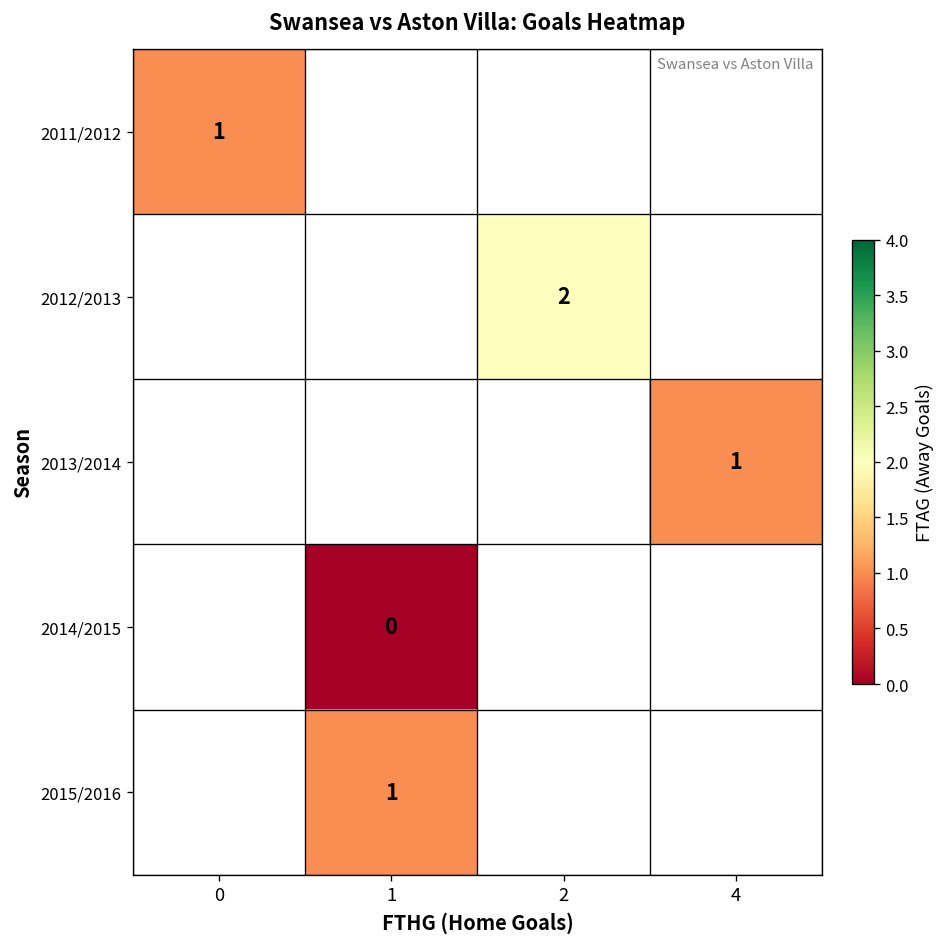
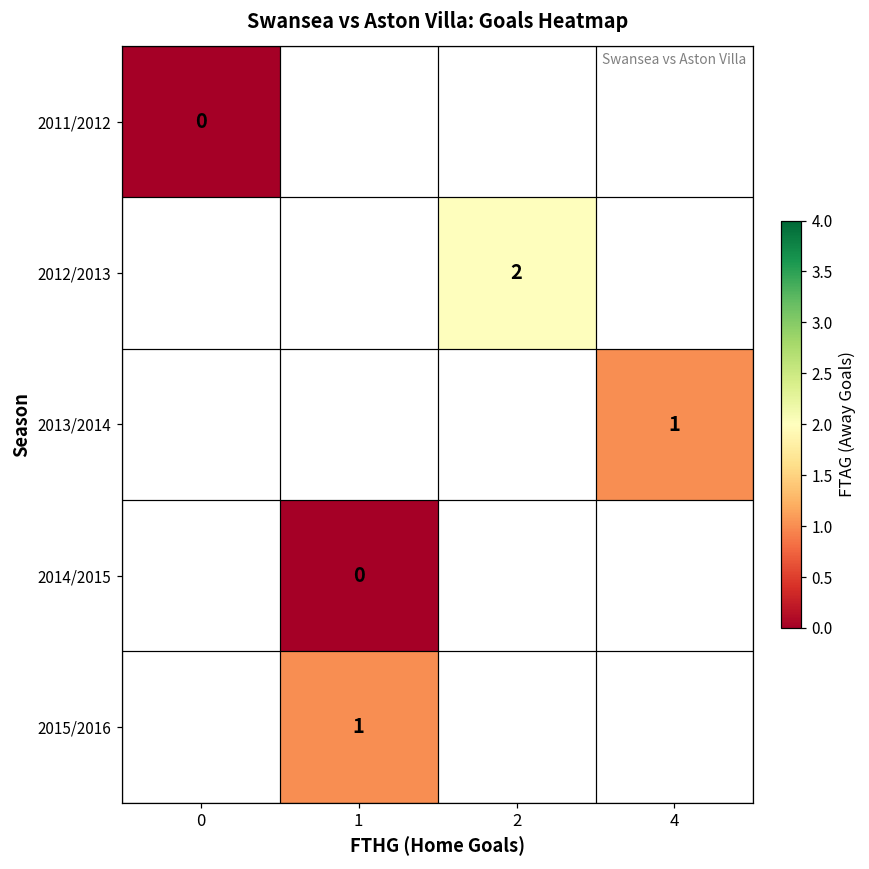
2011/2012, 0: 1 -> 0
